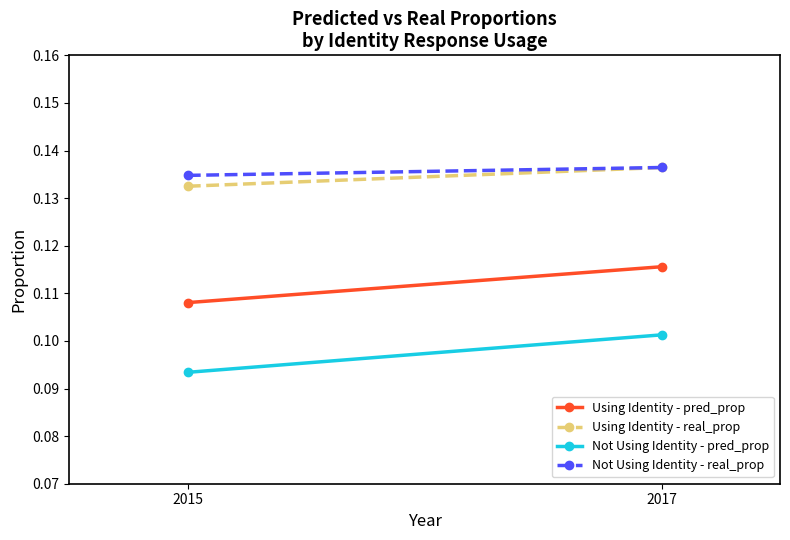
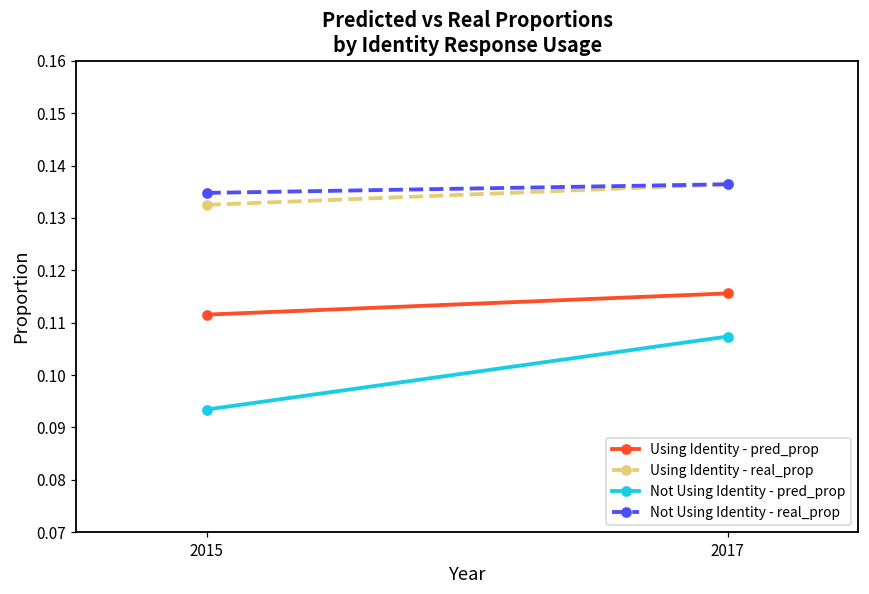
Using Identity - pred_prop, 2015: 0.108 -> 0.112
Not Using Identity - pred_prop, 2017: 0.101 -> 0.107
